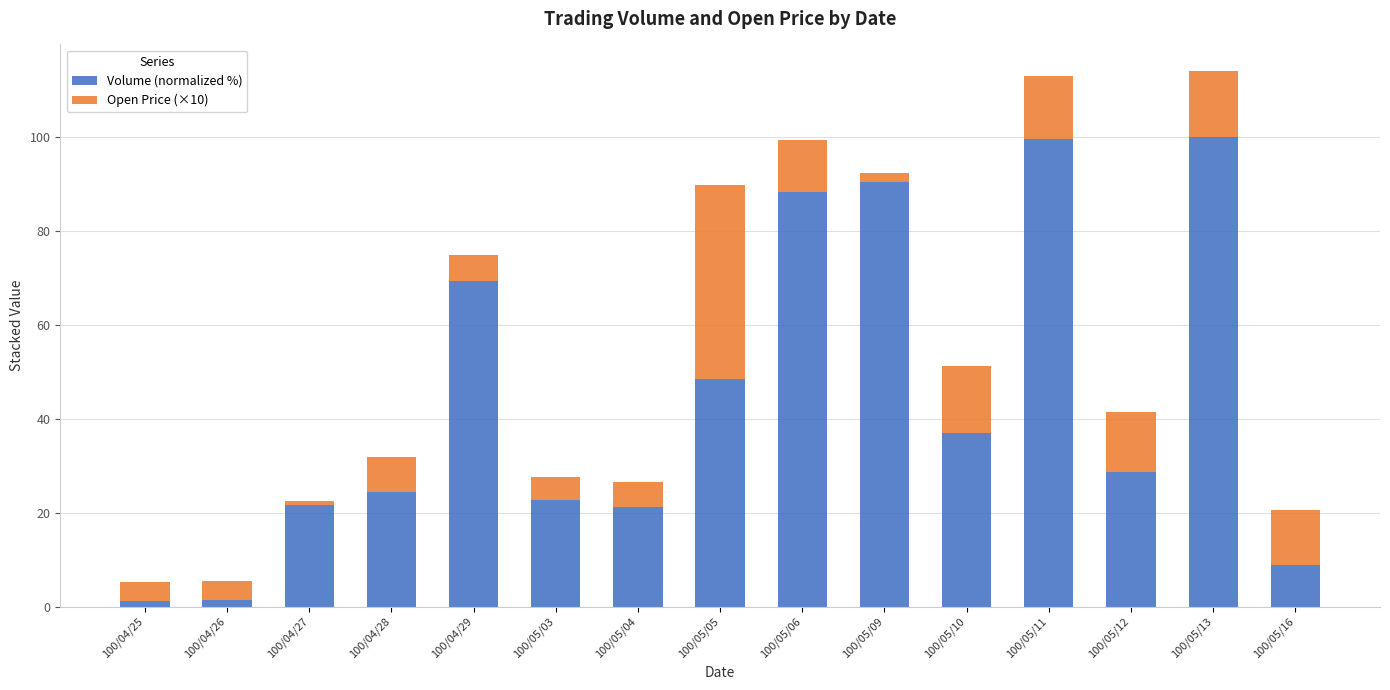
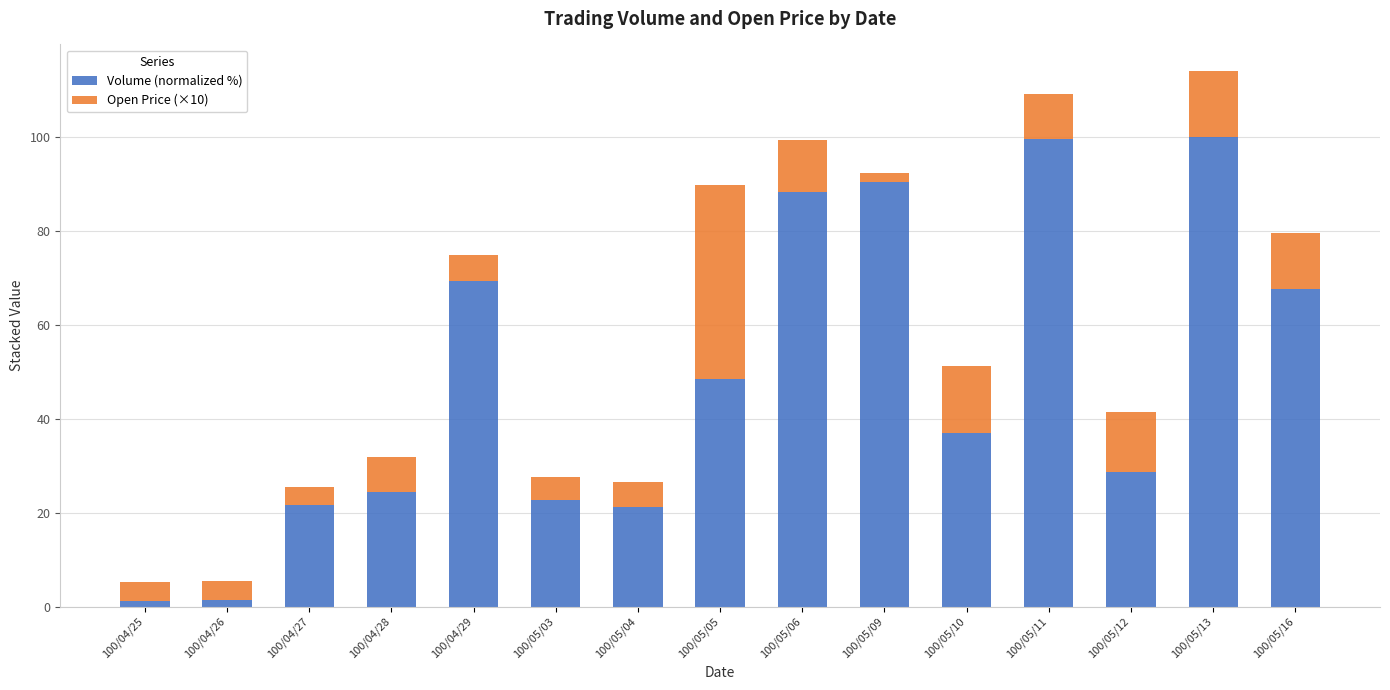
Open Price (×10), 100/04/27: 1 -> 4
Open Price (×10), 100/05/11: 13 -> 9
Volume (normalized %), 100/05/16: 9 -> 68
